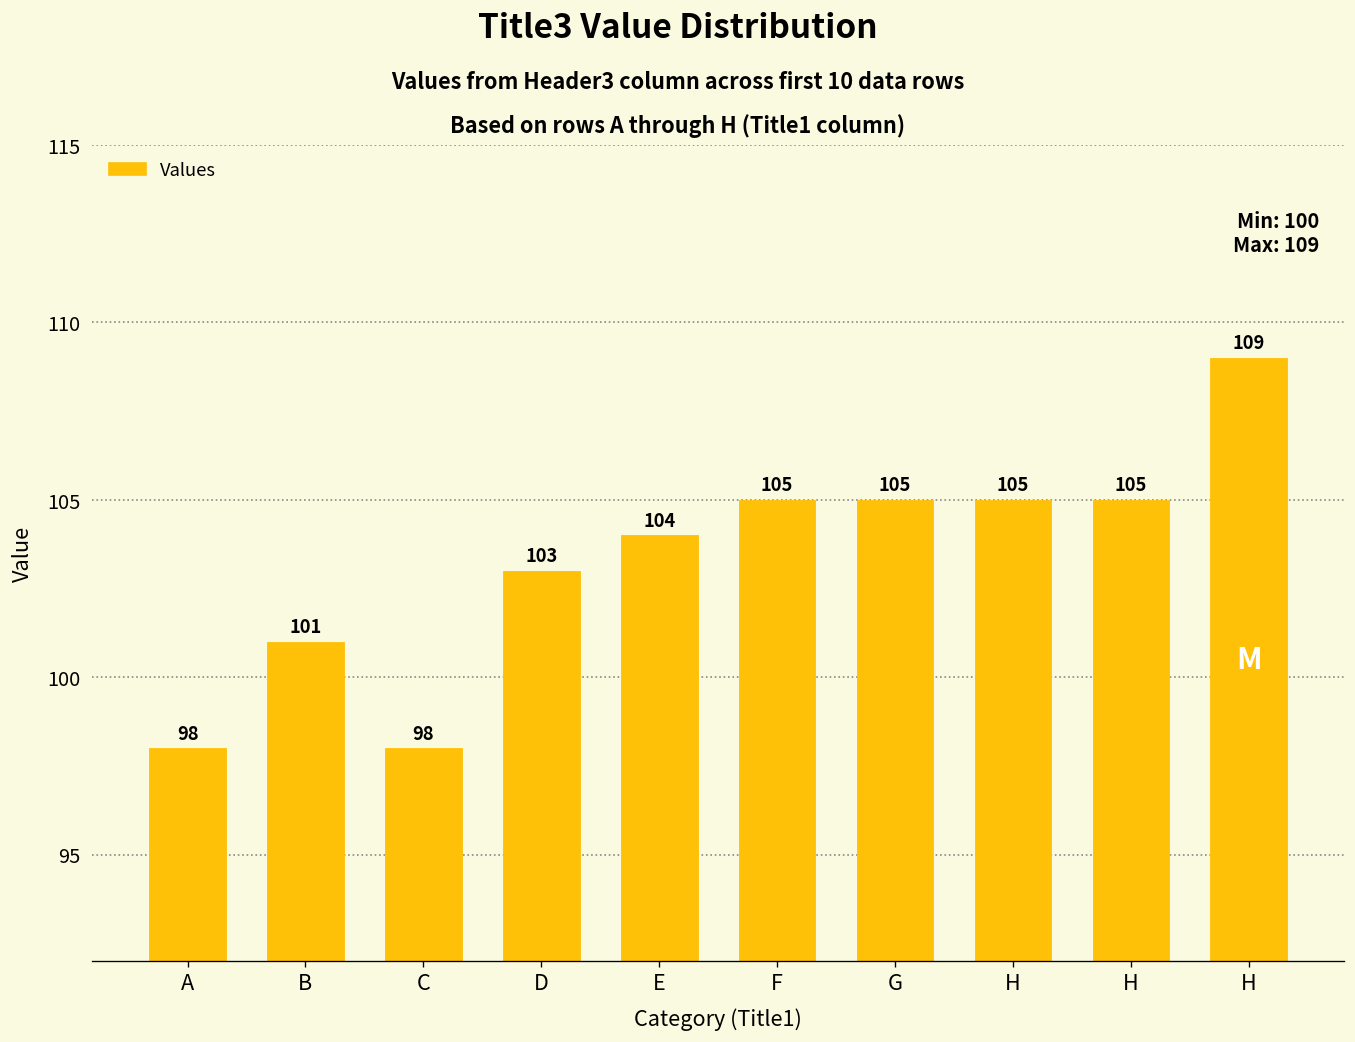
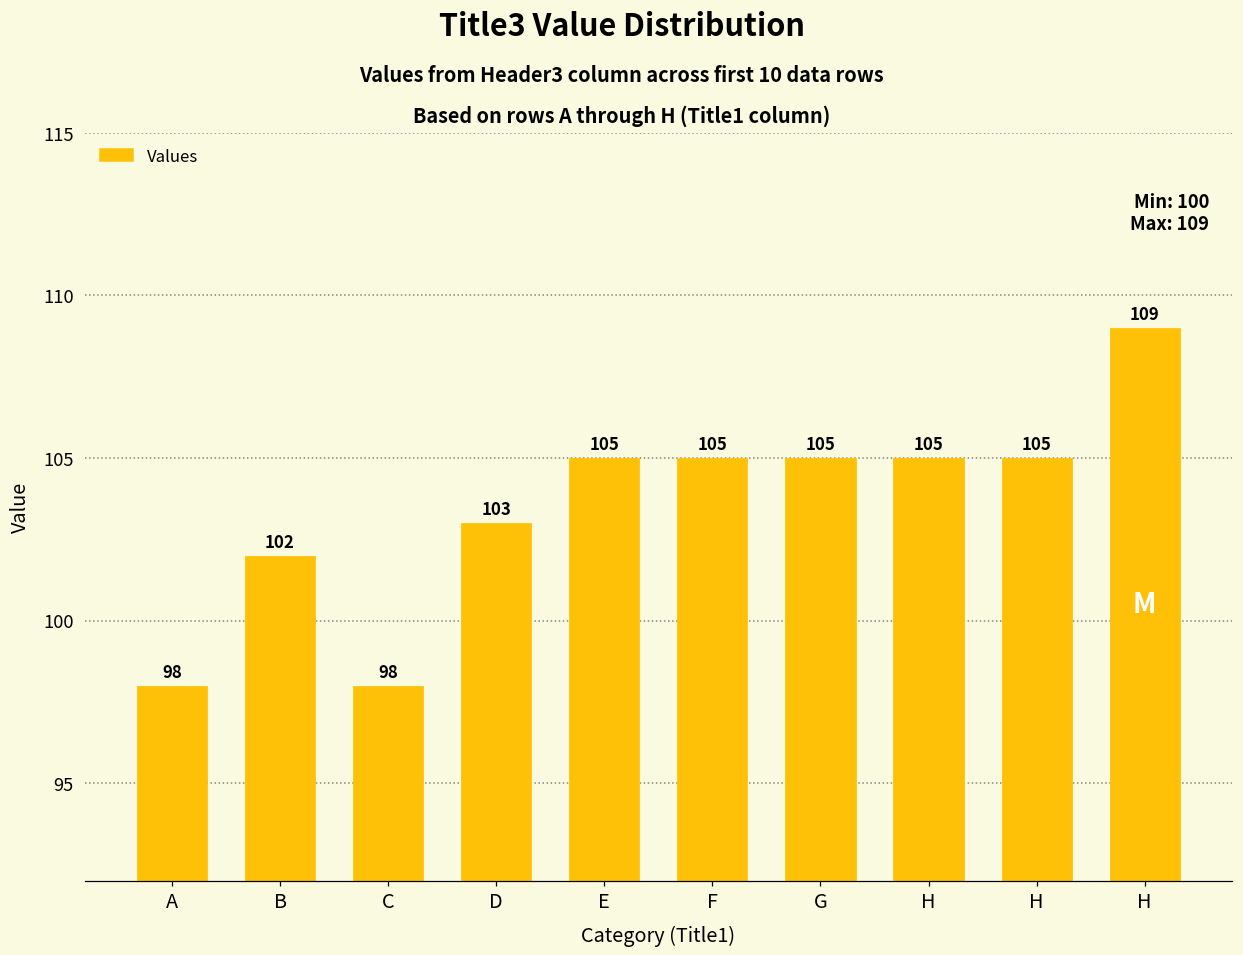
B: 101 -> 102
E: 104 -> 105
